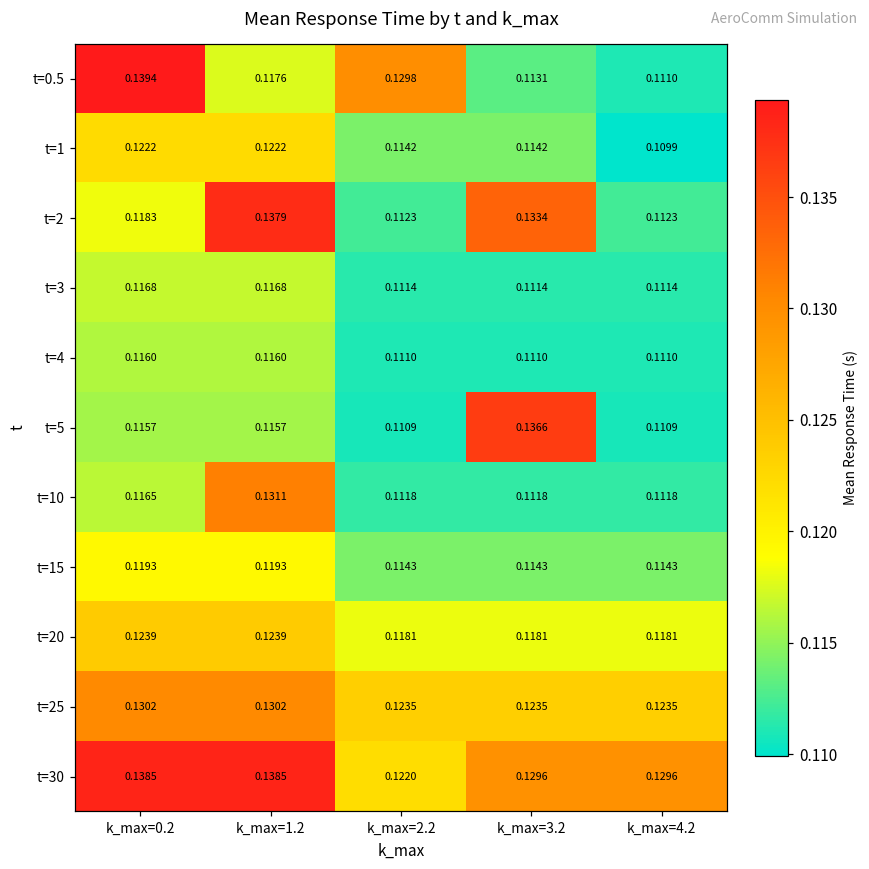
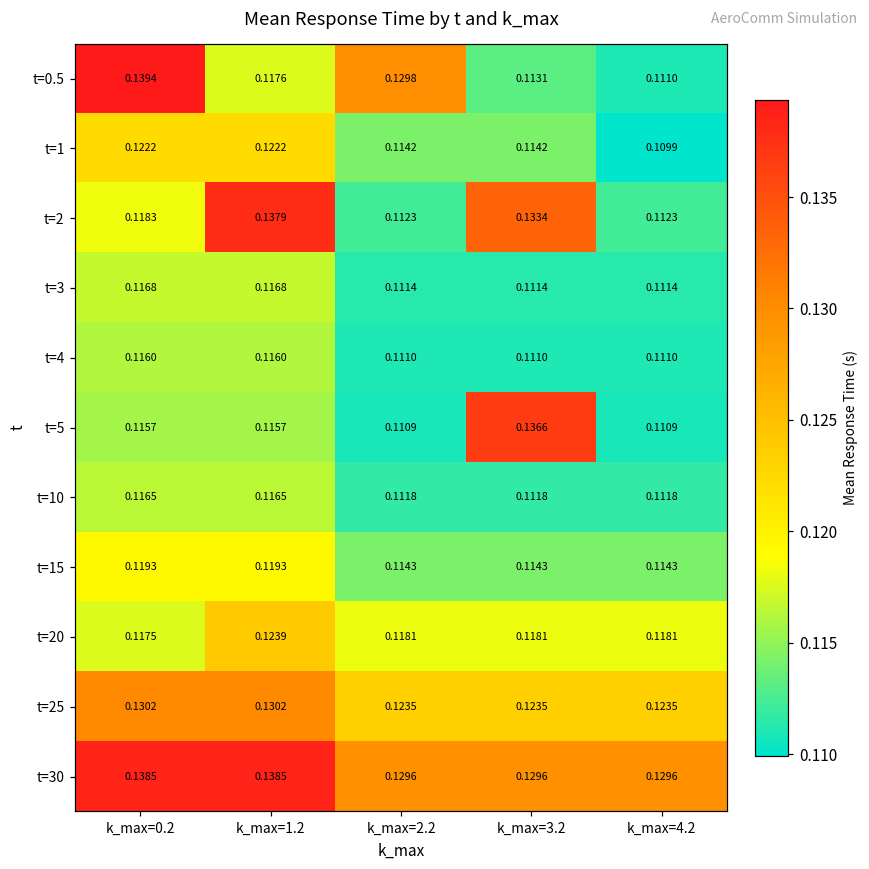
t=10, k_max=1.2: 0.1311 -> 0.1165
t=20, k_max=0.2: 0.1239 -> 0.1175
t=30, k_max=2.2: 0.1220 -> 0.1296
